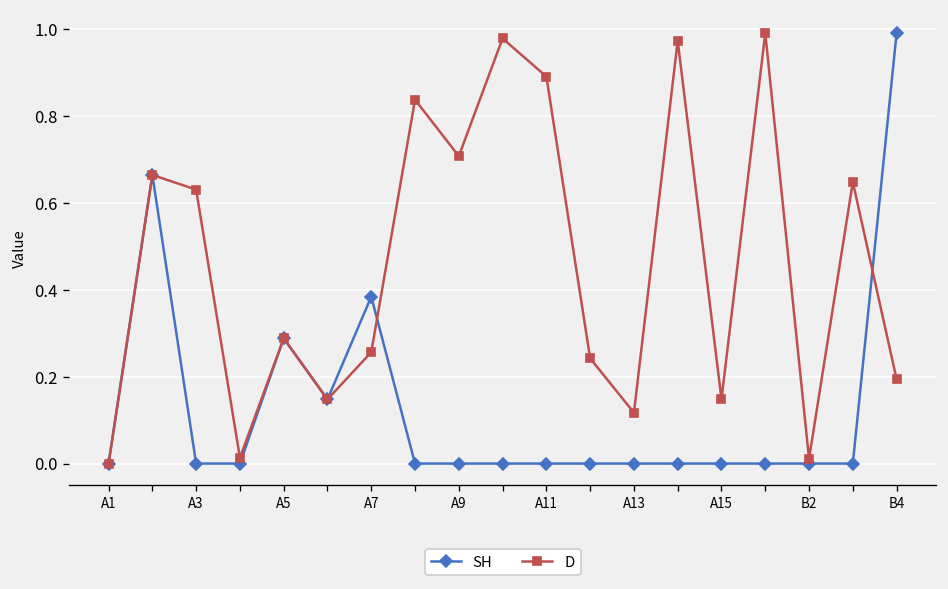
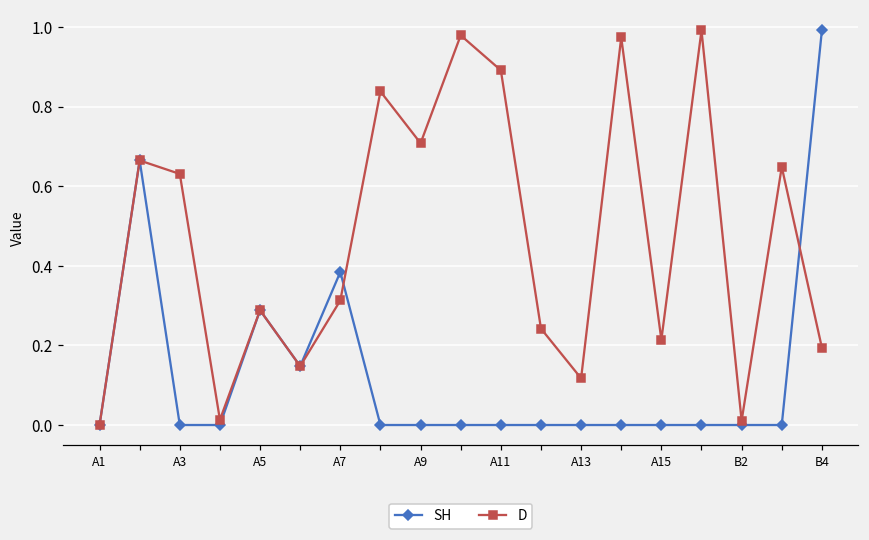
D, A7: 0.26 -> 0.31
D, A15: 0.15 -> 0.21
